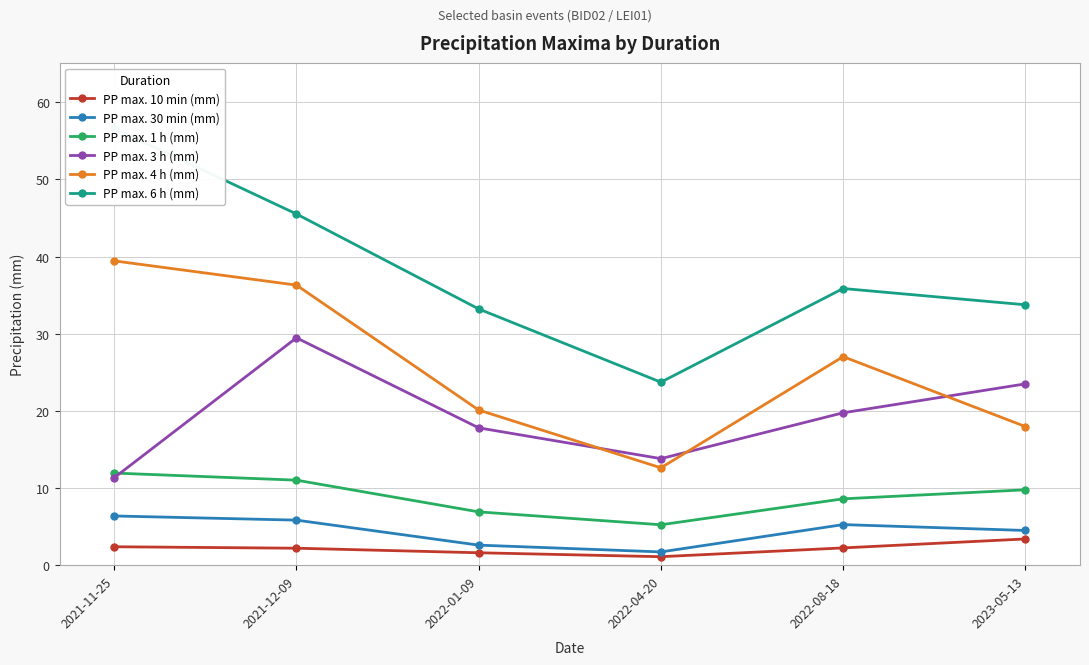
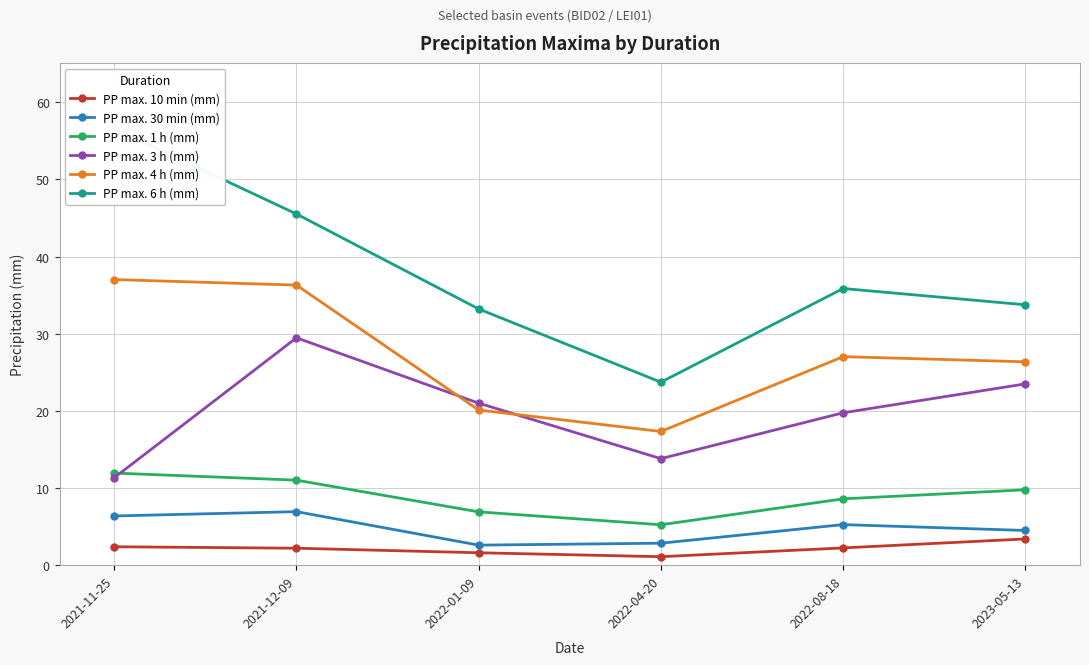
PP max. 4 h (mm), 2021-11-25: 39 -> 37
PP max. 30 min (mm), 2021-12-09: 6 -> 7
PP max. 3 h (mm), 2022-01-09: 18 -> 21
PP max. 30 min (mm), 2022-04-20: 2 -> 3
PP max. 4 h (mm), 2022-04-20: 13 -> 17
PP max. 4 h (mm), 2023-05-13: 18 -> 26
